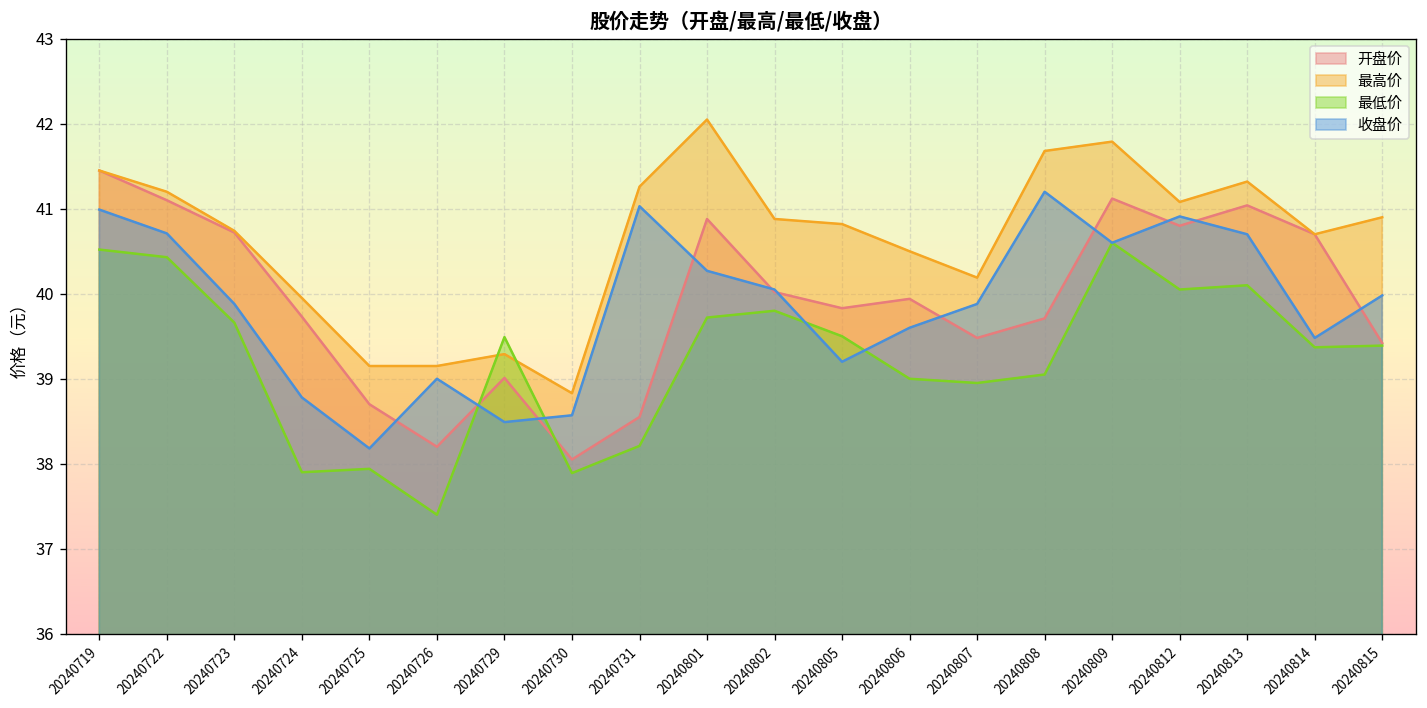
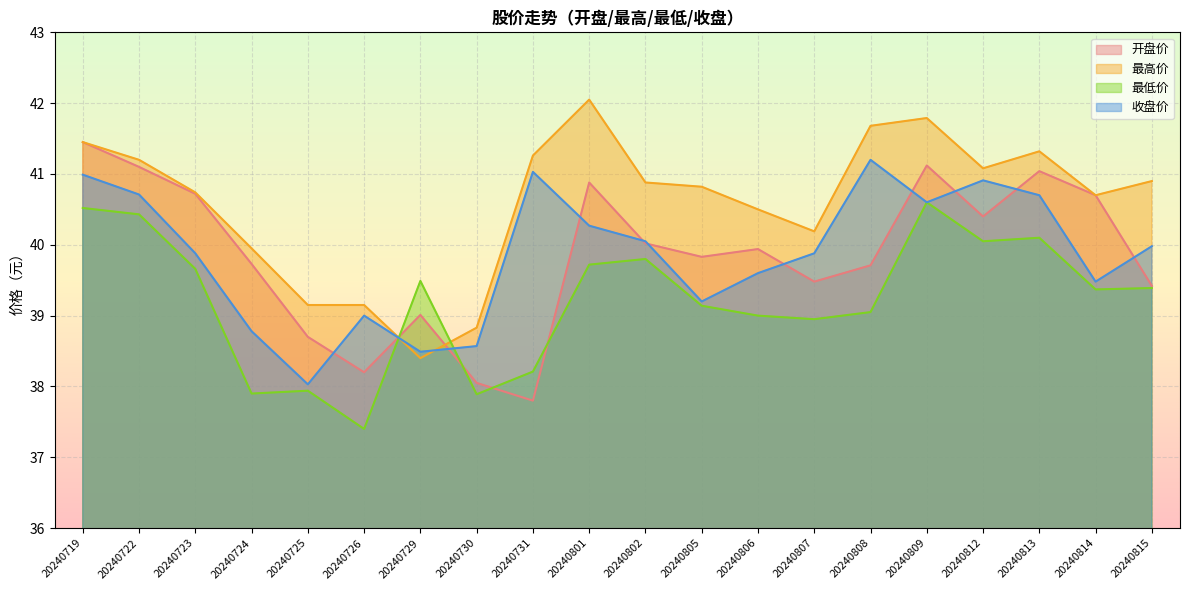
收盘价, 20240725: 38.2 -> 38.0
最高价, 20240729: 39.3 -> 38.4
开盘价, 20240731: 38.6 -> 37.8
最低价, 20240805: 39.5 -> 39.1
开盘价, 20240812: 40.8 -> 40.4
